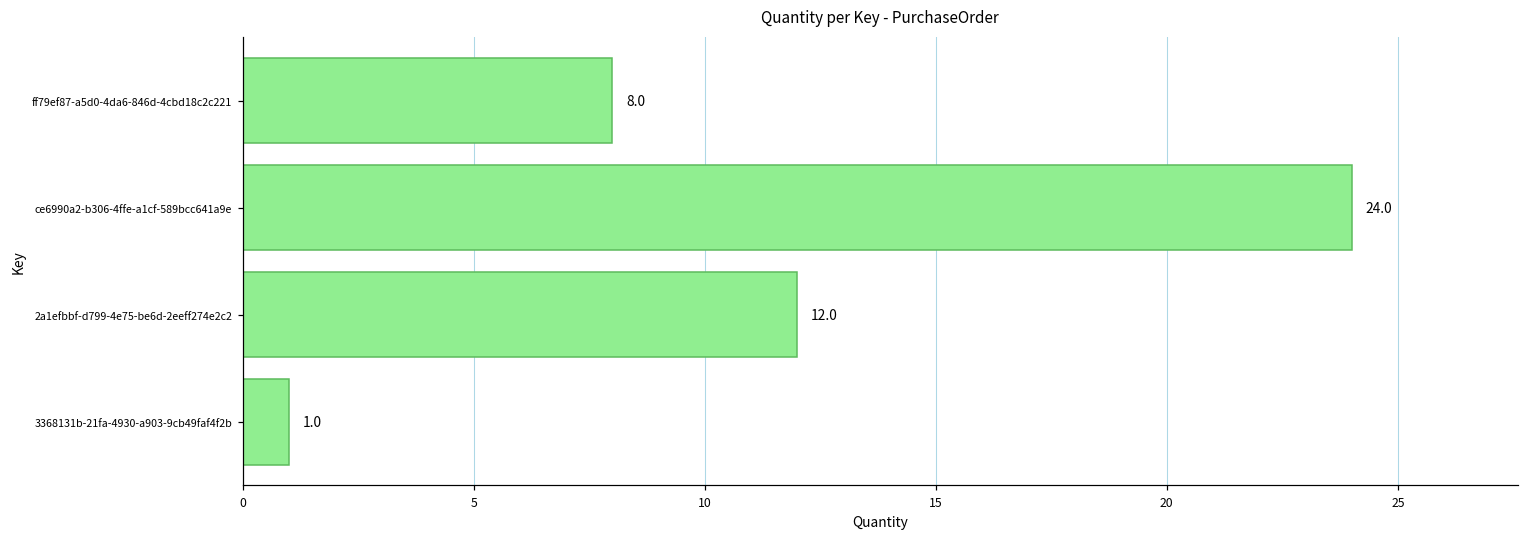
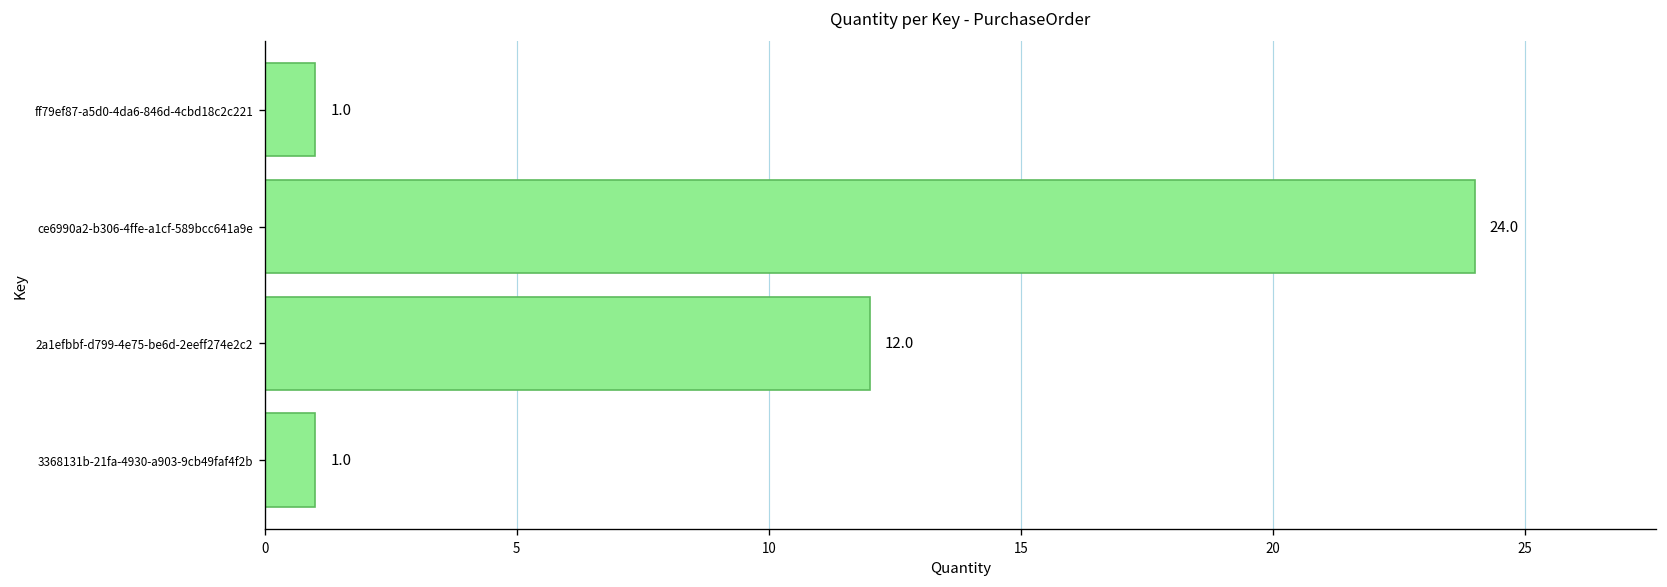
ff79ef87-a5d0-4da6-846d-4cbd18c2c221: 8.0 -> 1.0
